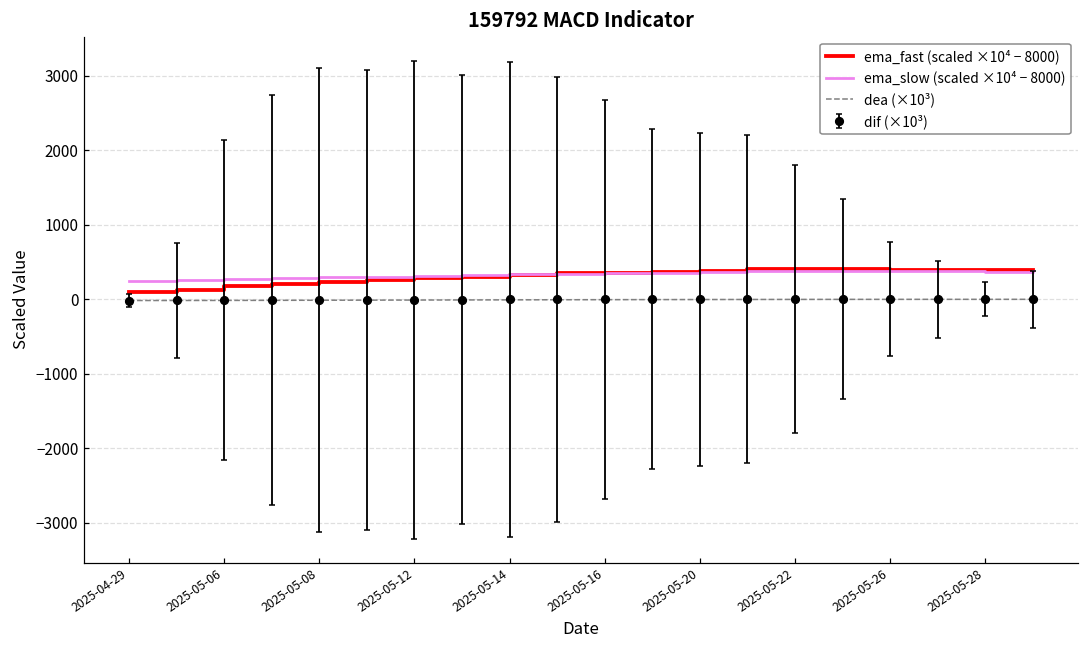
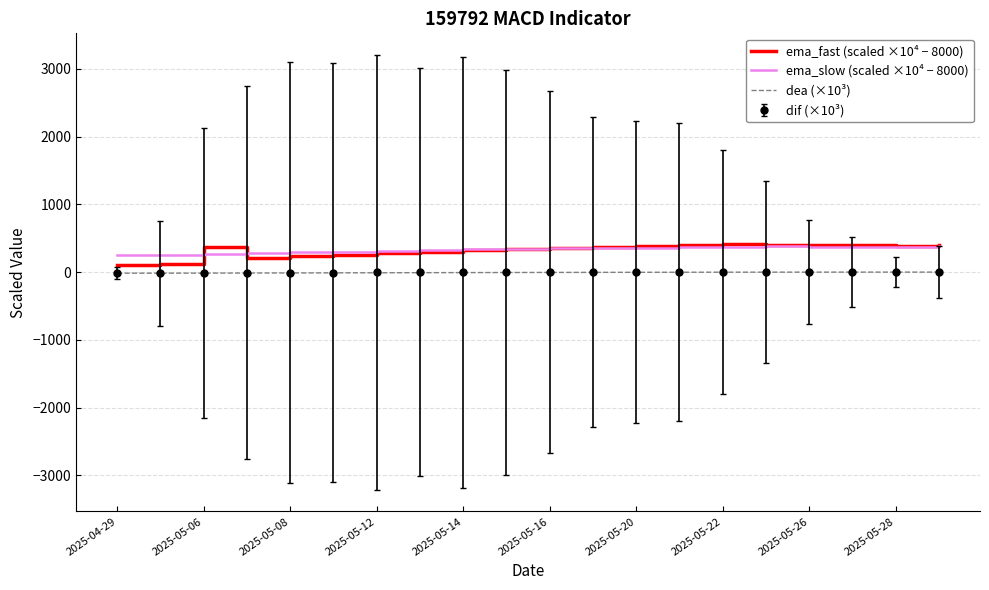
ema_fast (scaled ×10⁴ − 8000), 2025-05-06: 200 -> 400
